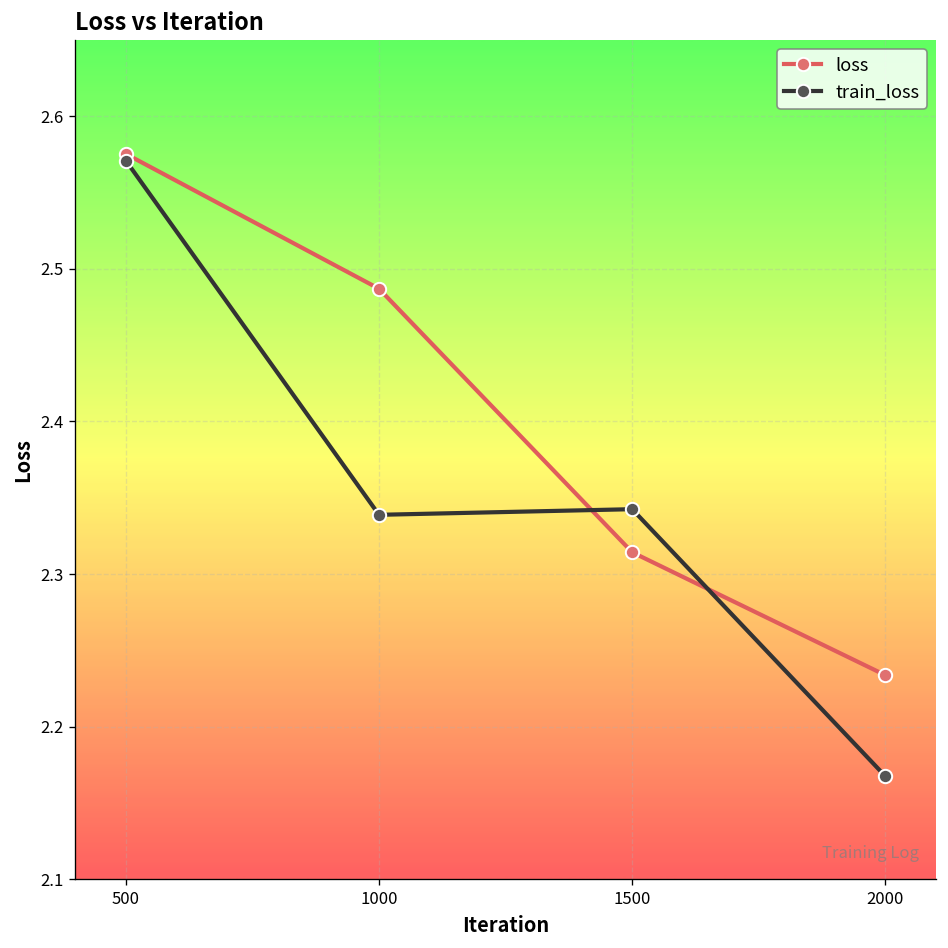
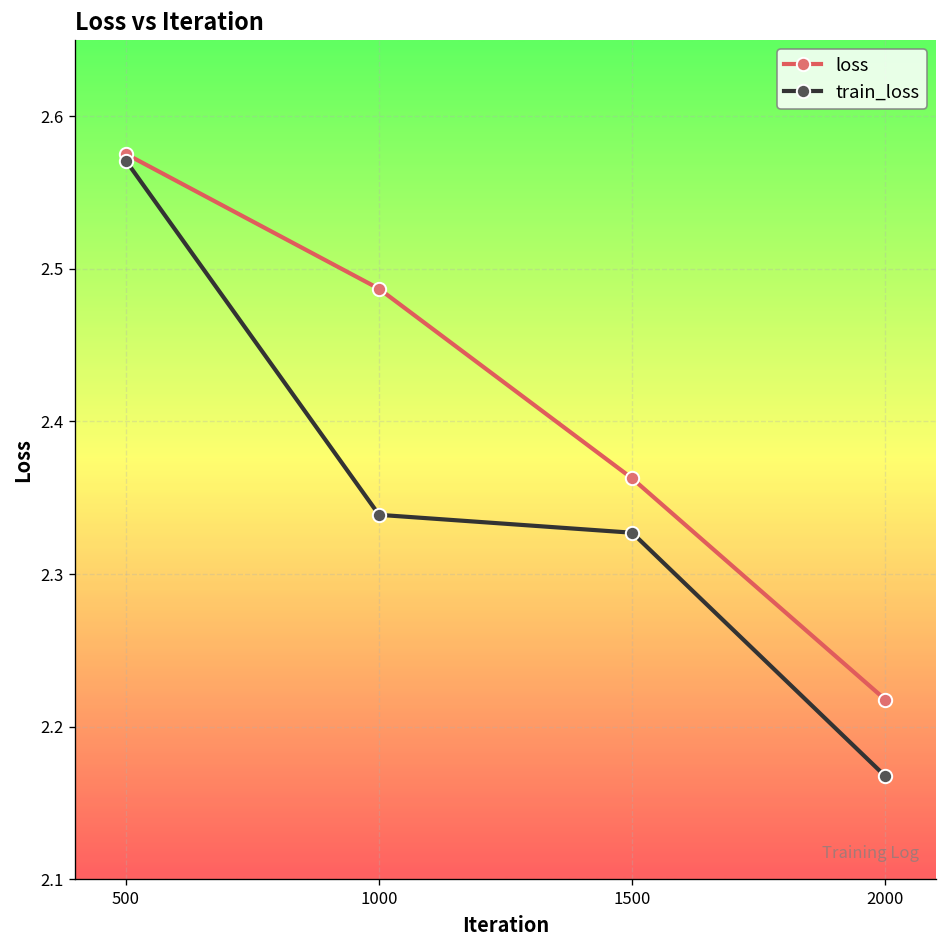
loss, 1500: 2.314 -> 2.363
train_loss, 1500: 2.343 -> 2.327
loss, 2000: 2.234 -> 2.218
